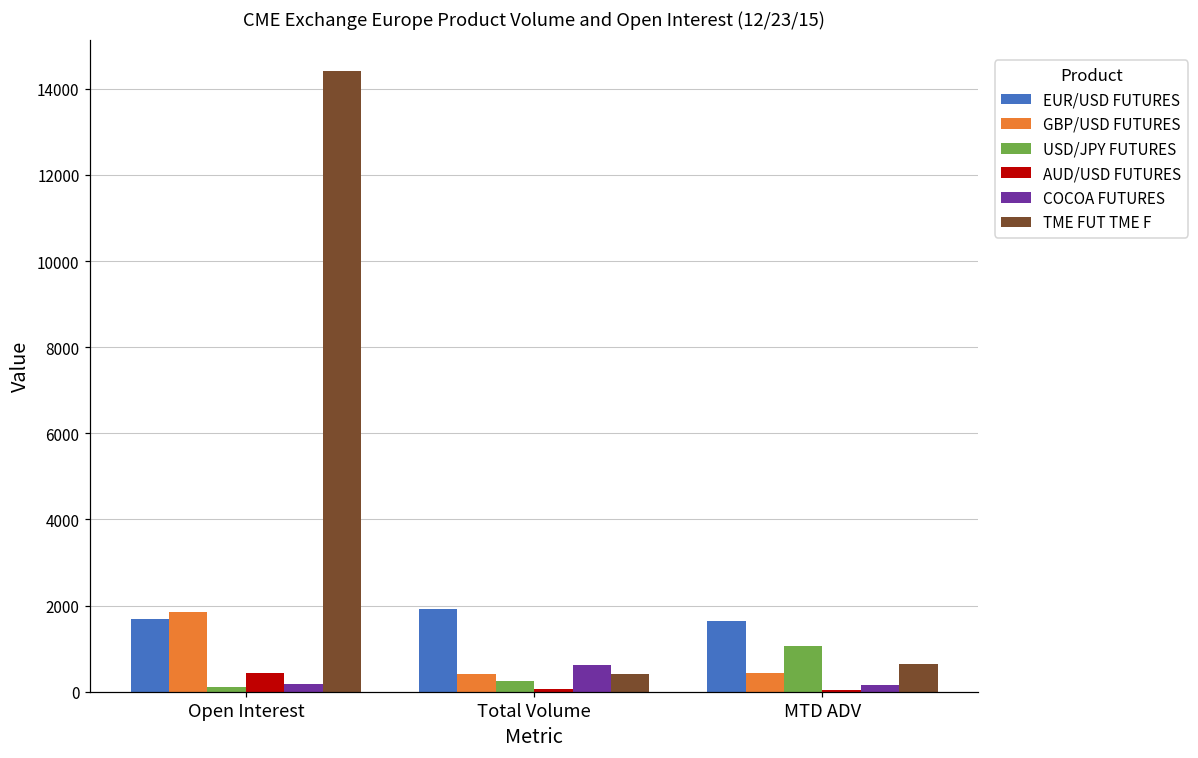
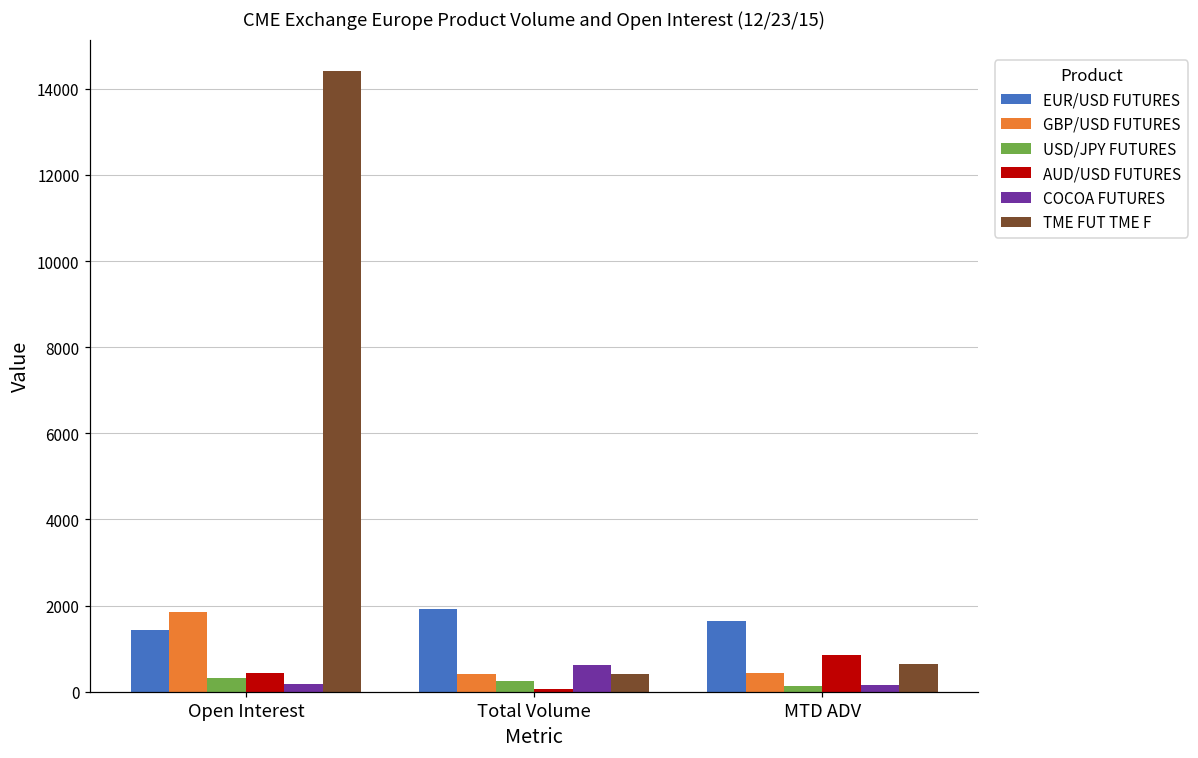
EUR/USD FUTURES, Open Interest: 1700 -> 1400
USD/JPY FUTURES, Open Interest: 100 -> 300
USD/JPY FUTURES, MTD ADV: 1100 -> 100
AUD/USD FUTURES, MTD ADV: 0 -> 900
